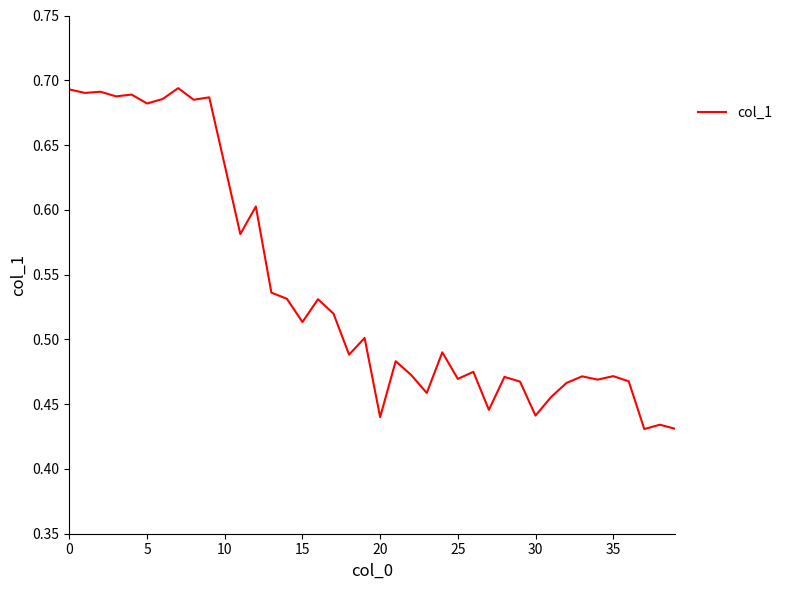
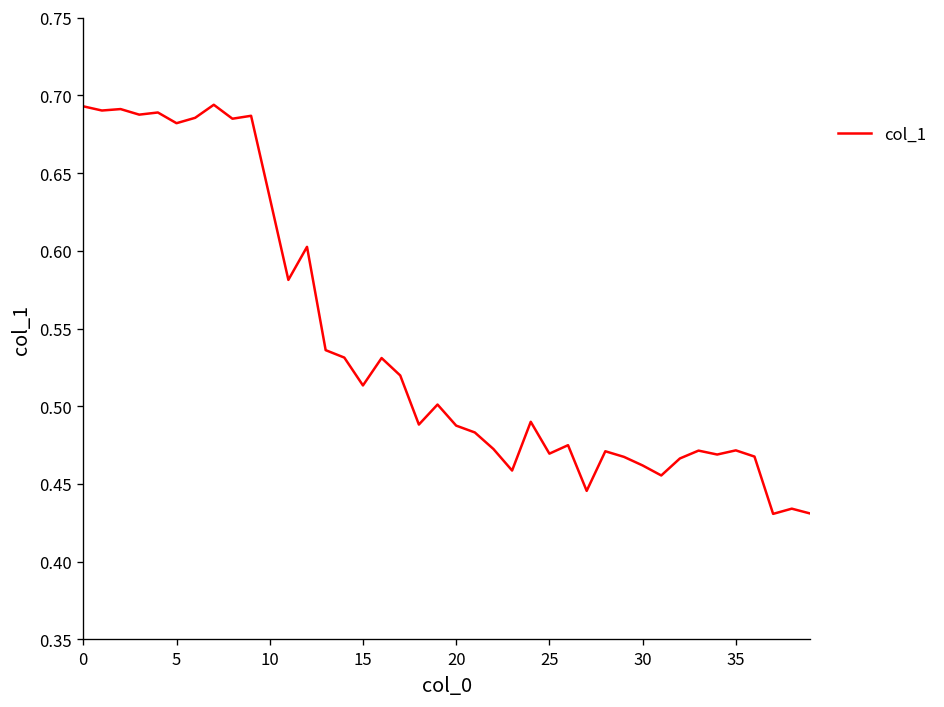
20: 0.440 -> 0.488
30: 0.441 -> 0.462
